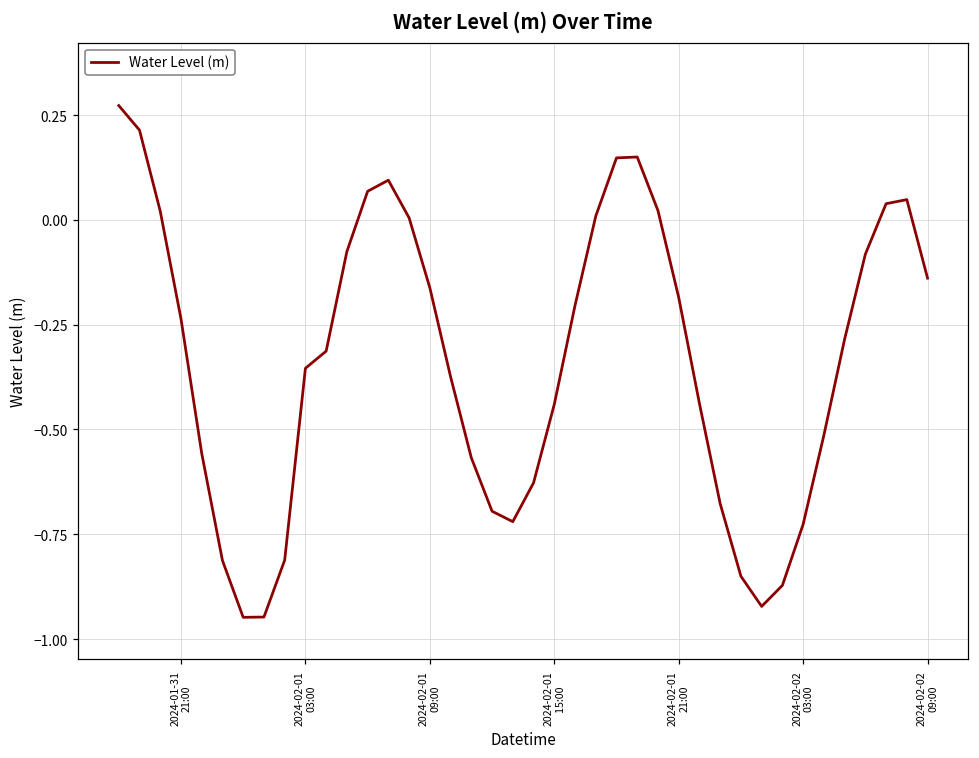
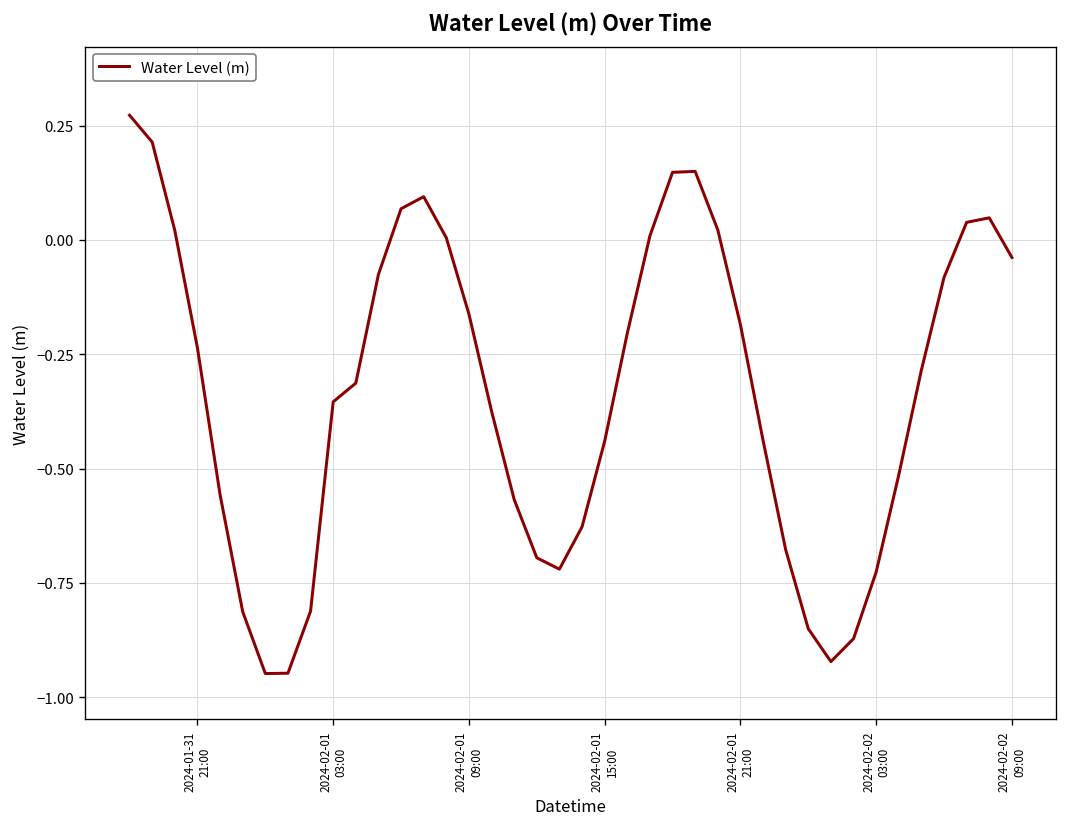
2024-02-02 09:00: -0.14 -> -0.04
